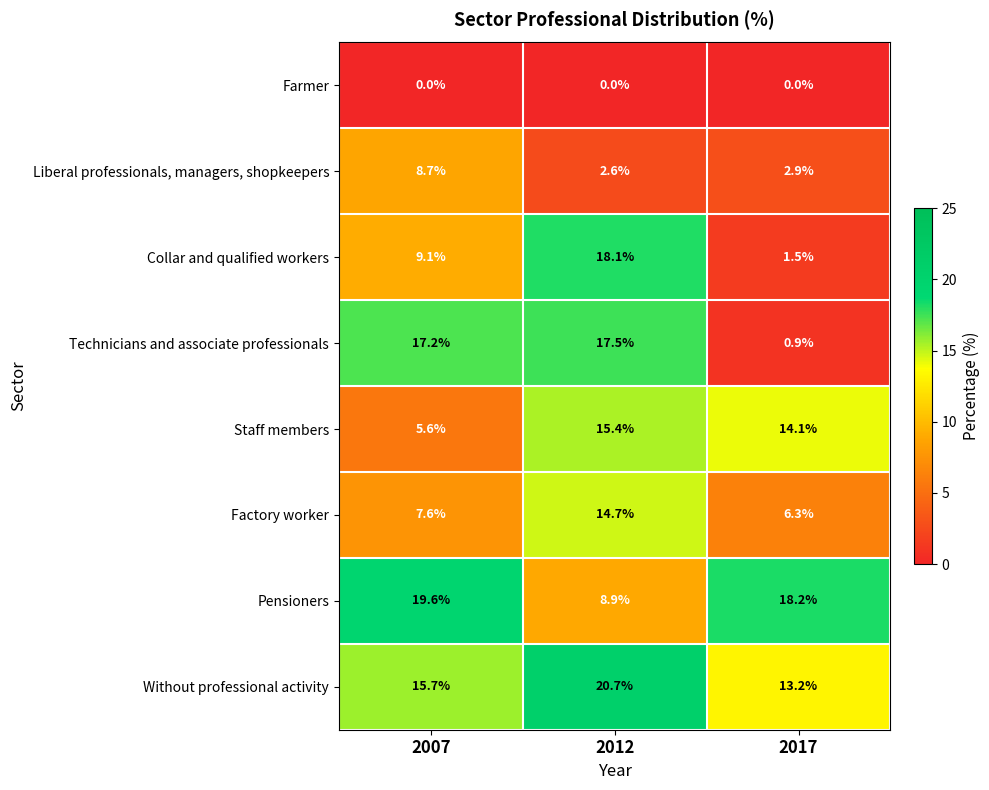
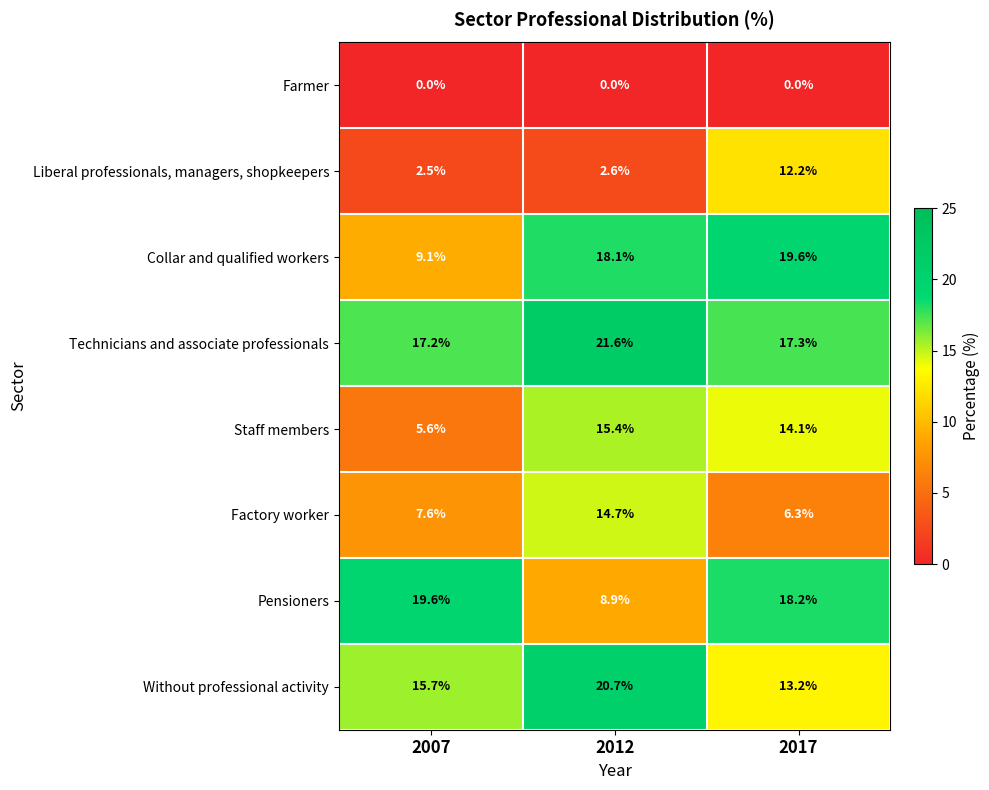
Liberal professionals, managers, shopkeepers, 2007: 8.7% -> 2.5%
Liberal professionals, managers, shopkeepers, 2017: 2.9% -> 12.2%
Collar and qualified workers, 2017: 1.5% -> 19.6%
Technicians and associate professionals, 2012: 17.5% -> 21.6%
Technicians and associate professionals, 2017: 0.9% -> 17.3%
